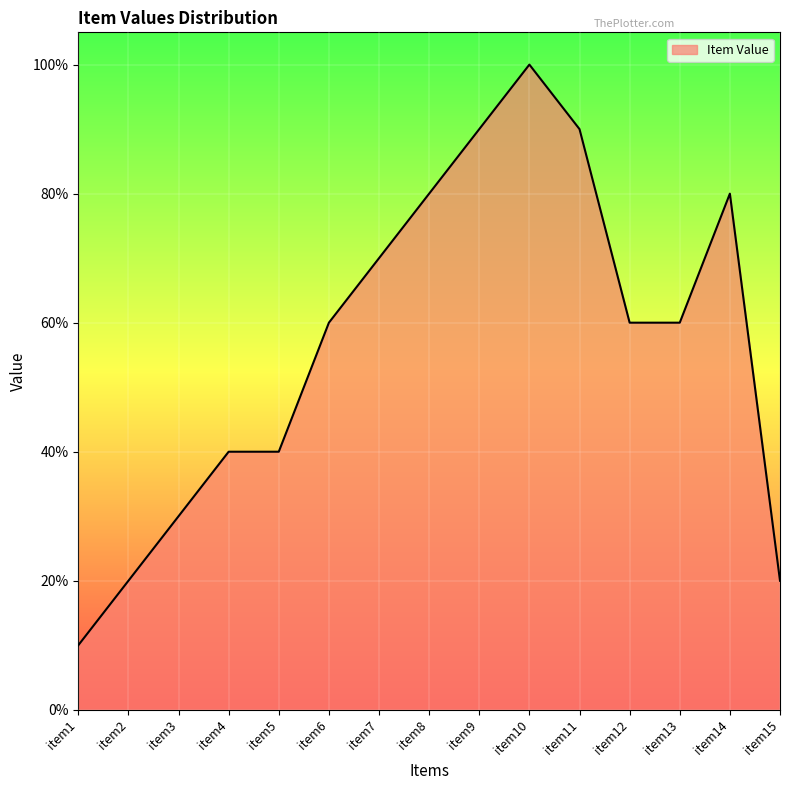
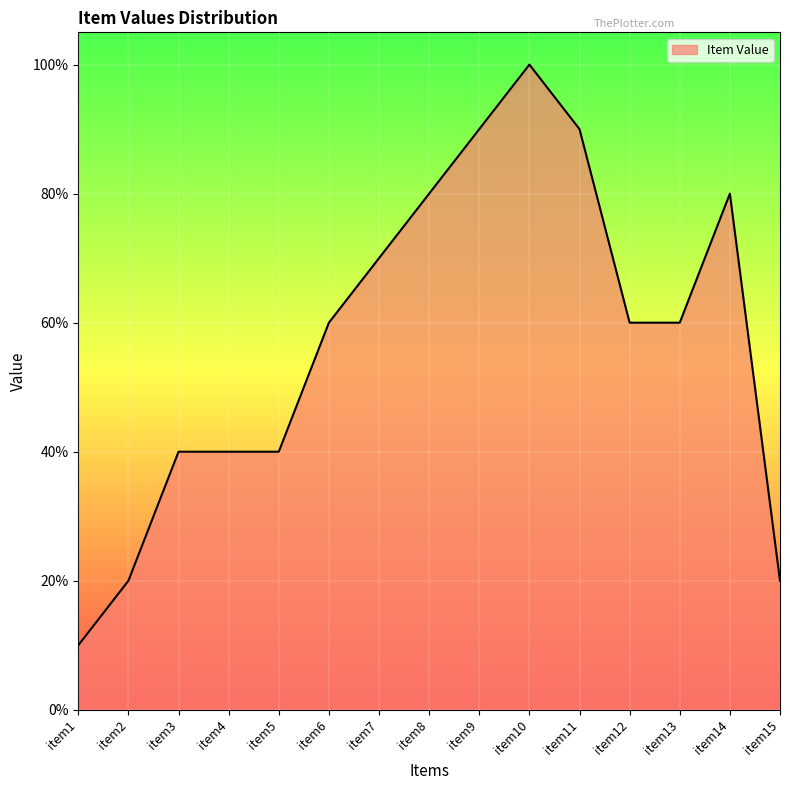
item3: 30% -> 40%
